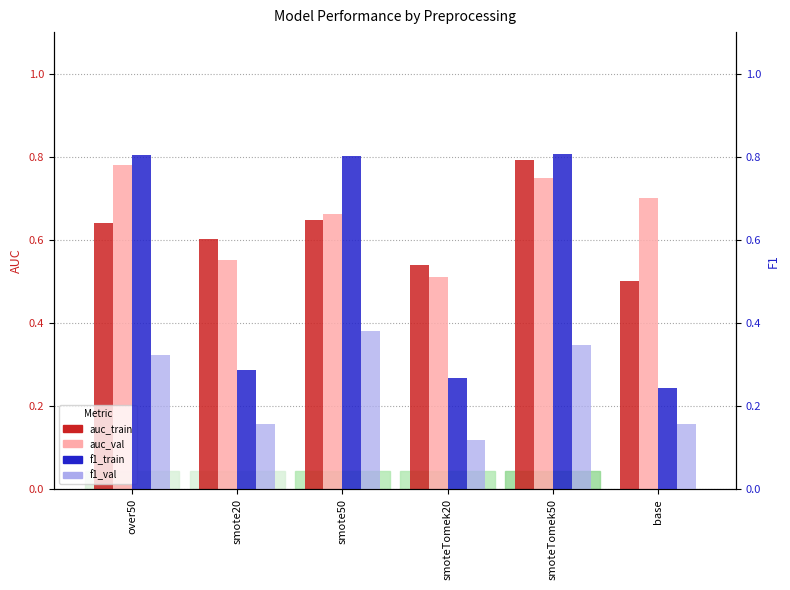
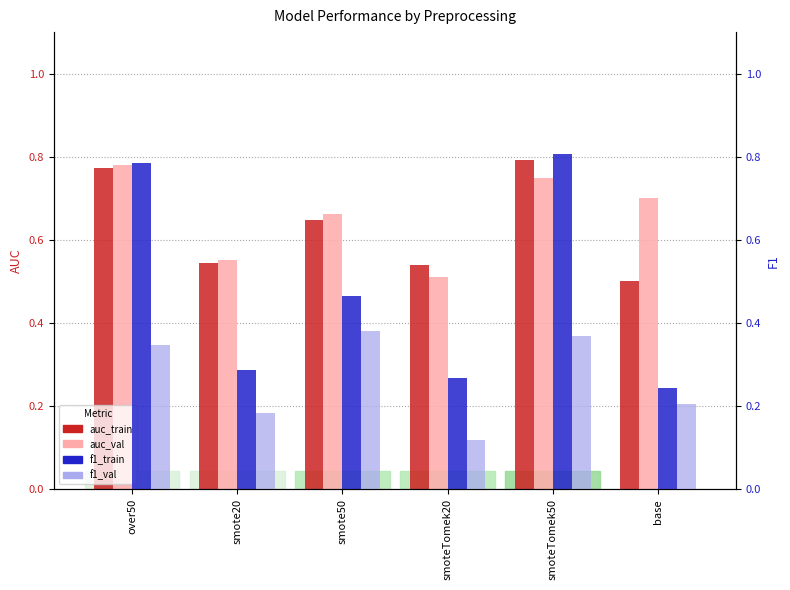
auc_train, over50: 0.64 -> 0.77
auc_train, smote20: 0.60 -> 0.54
f1_train, over50: 0.80 -> 0.78
f1_val, over50: 0.32 -> 0.35
f1_val, smote20: 0.16 -> 0.18
f1_train, smote50: 0.80 -> 0.47
f1_val, smoteTomek50: 0.35 -> 0.37
f1_val, base: 0.16 -> 0.20
